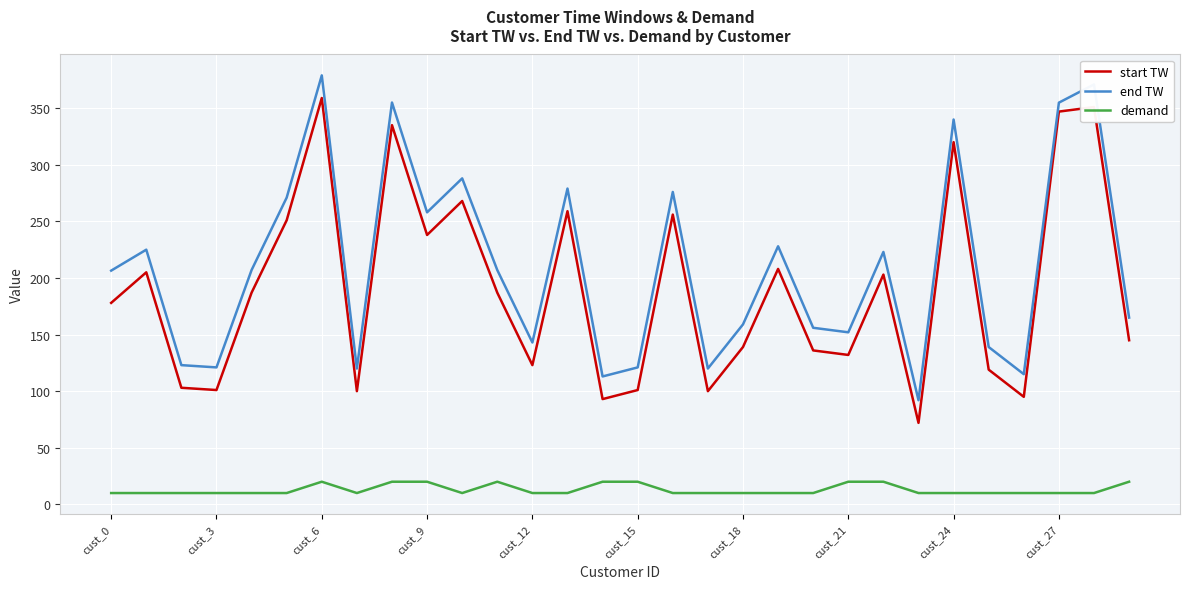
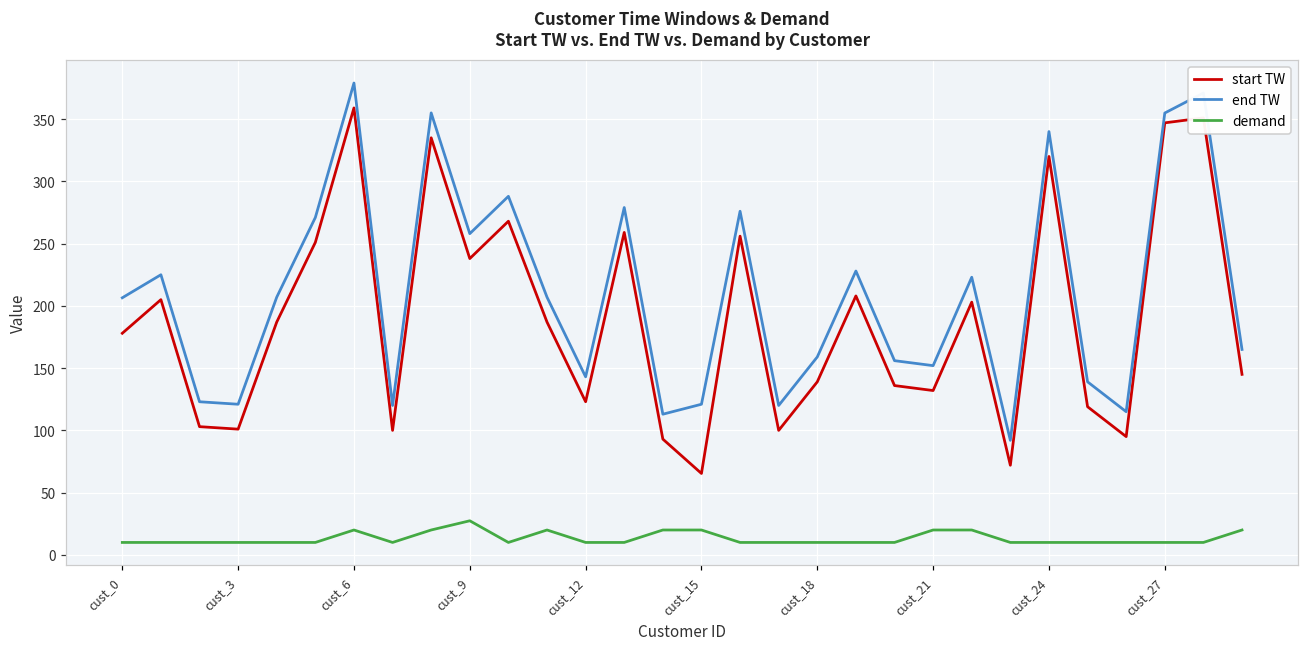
demand, cust_9: 20 -> 27
start TW, cust_15: 101 -> 65
